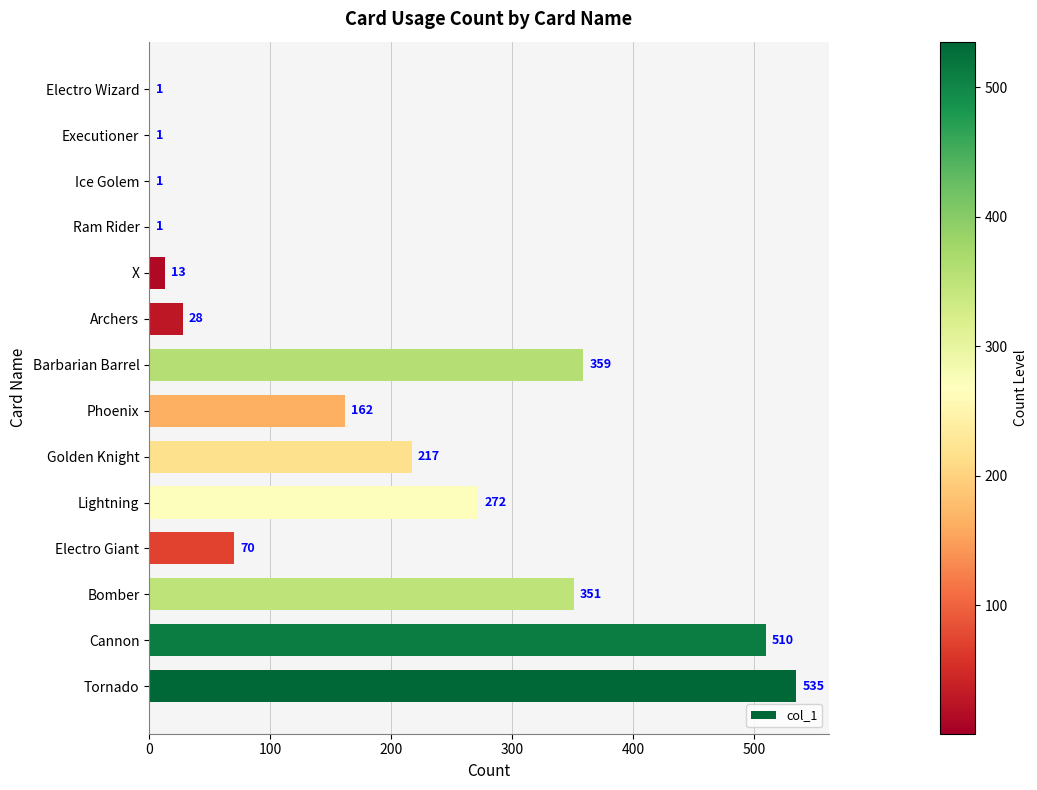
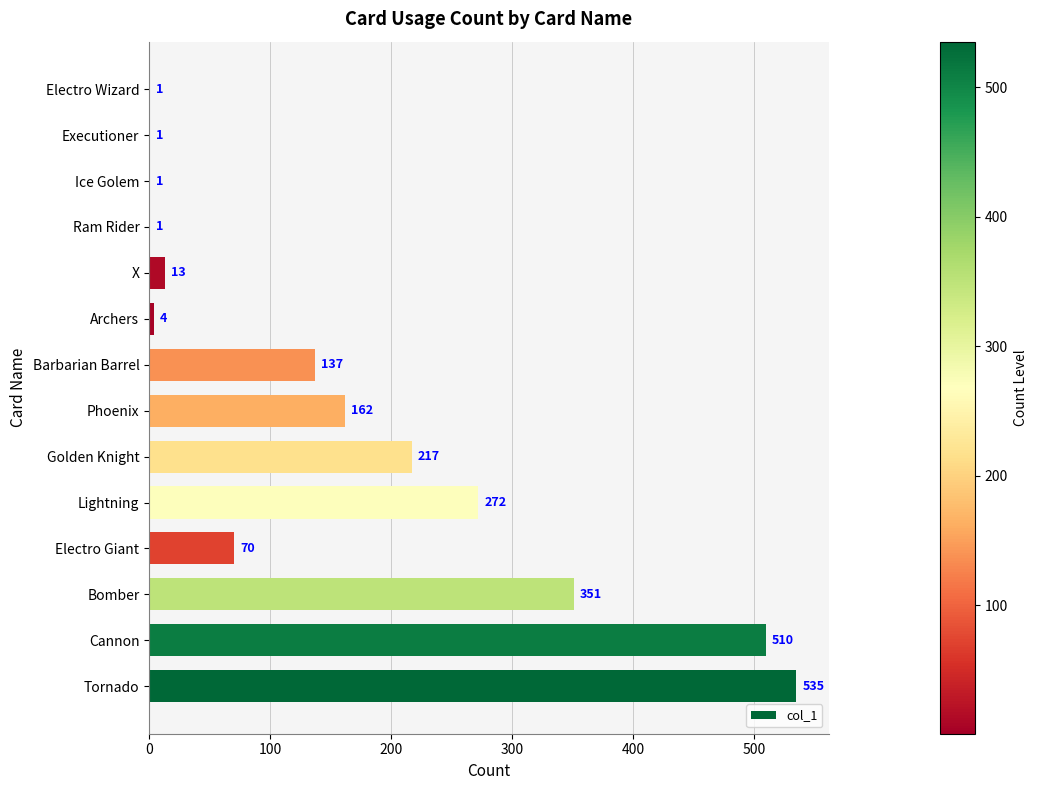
Archers: 28 -> 4
Barbarian Barrel: 359 -> 137
